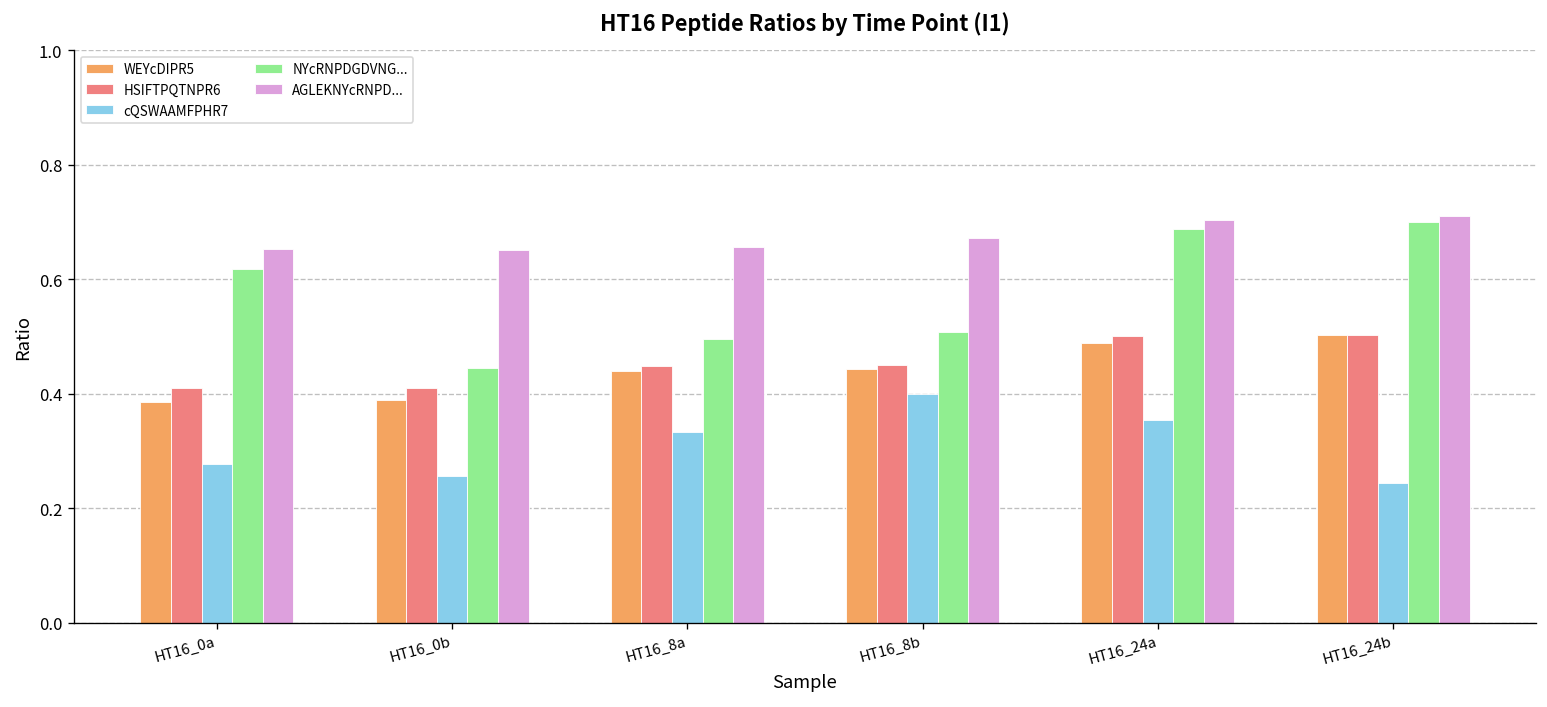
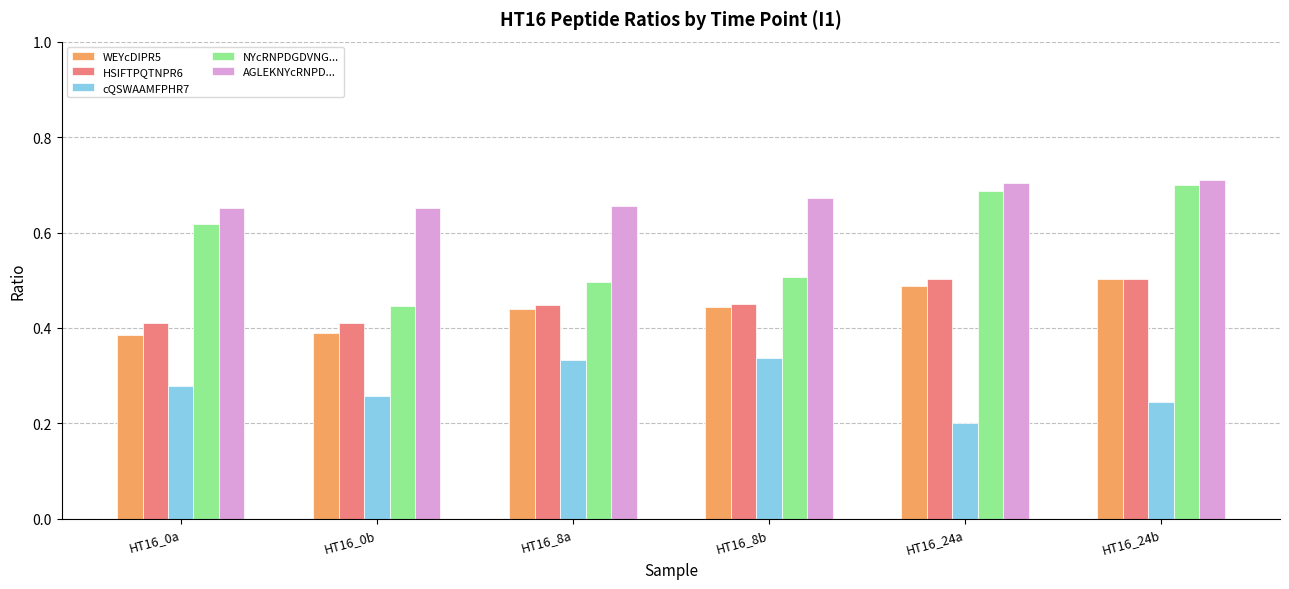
cQSWAAMFPHR7, HT16_8b: 0.40 -> 0.34
cQSWAAMFPHR7, HT16_24a: 0.35 -> 0.20
